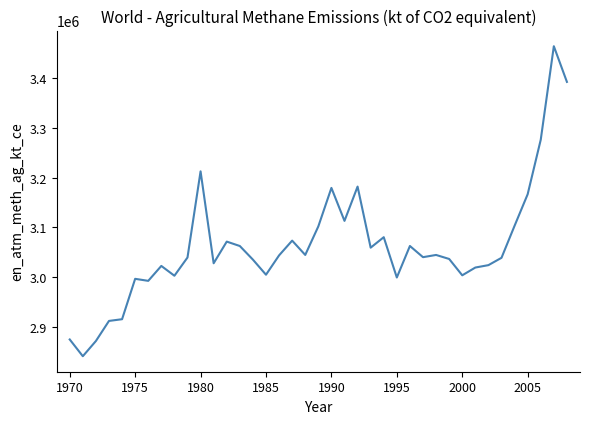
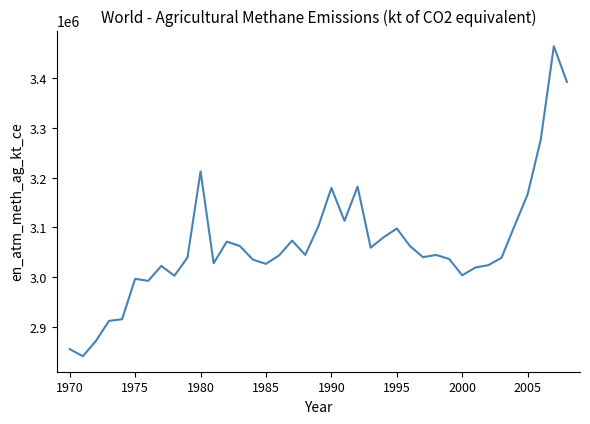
1970: 2870000 -> 2860000
1985: 3000000 -> 3030000
1995: 3000000 -> 3100000
